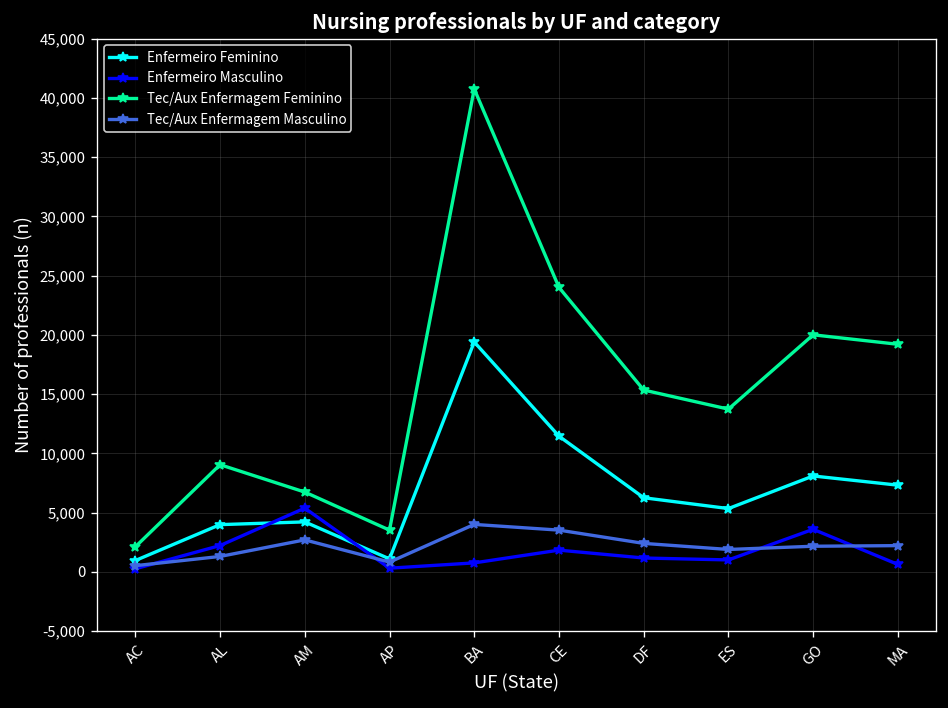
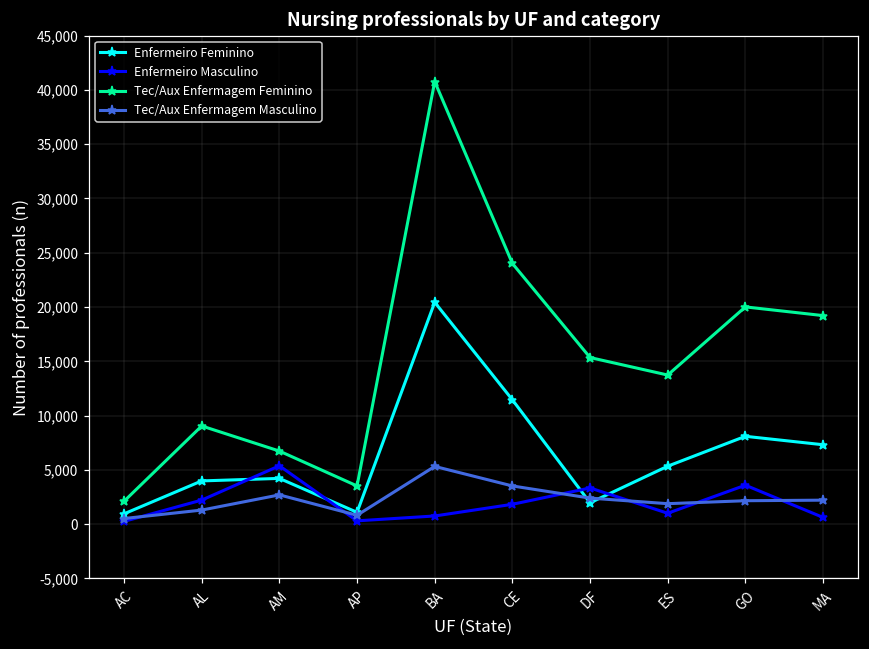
Enfermeiro Feminino, BA: 19,000 -> 20,000
Tec/Aux Enfermagem Masculino, BA: 4,000 -> 5,000
Enfermeiro Feminino, DF: 6,000 -> 2,000
Enfermeiro Masculino, DF: 1,000 -> 3,000
